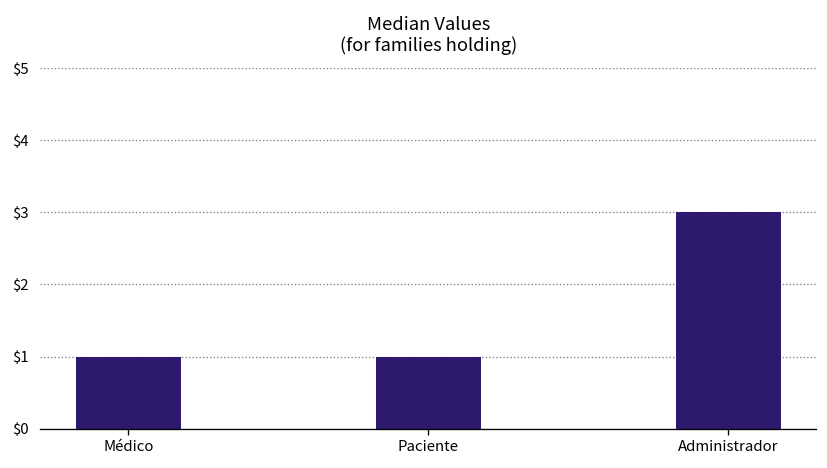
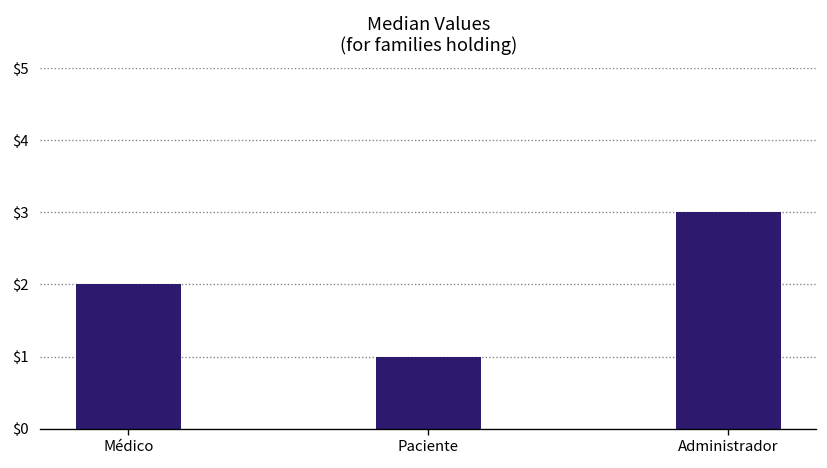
Médico: $1 -> $2
